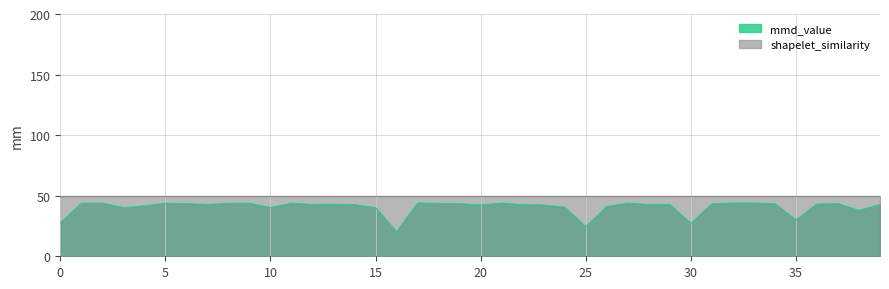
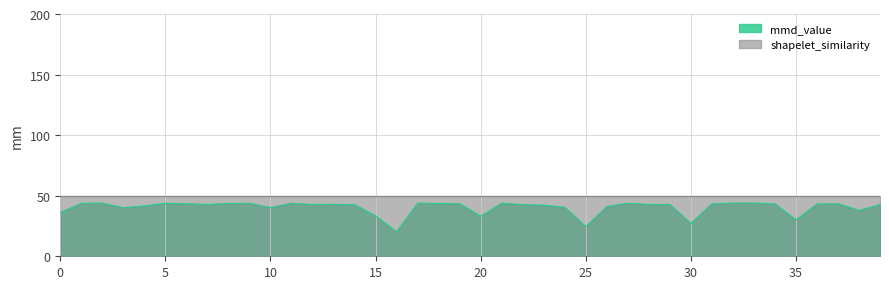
mmd_value, 0: 28 -> 36
mmd_value, 15: 40 -> 33
mmd_value, 20: 42 -> 33
